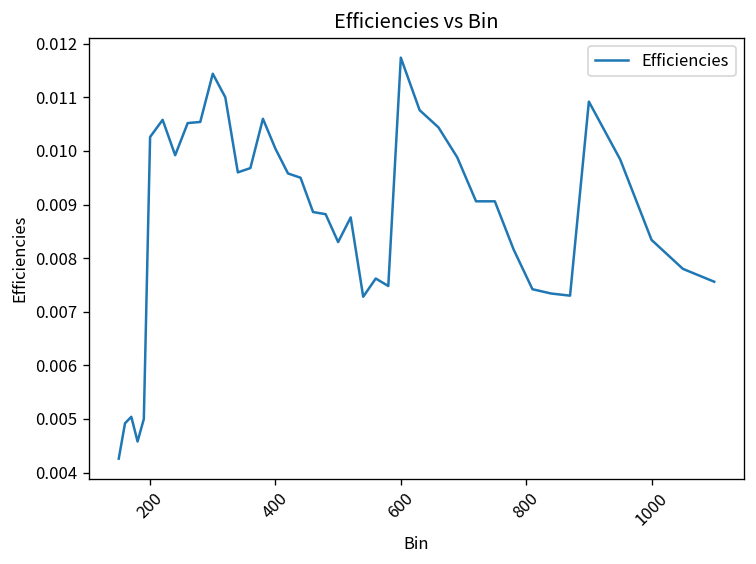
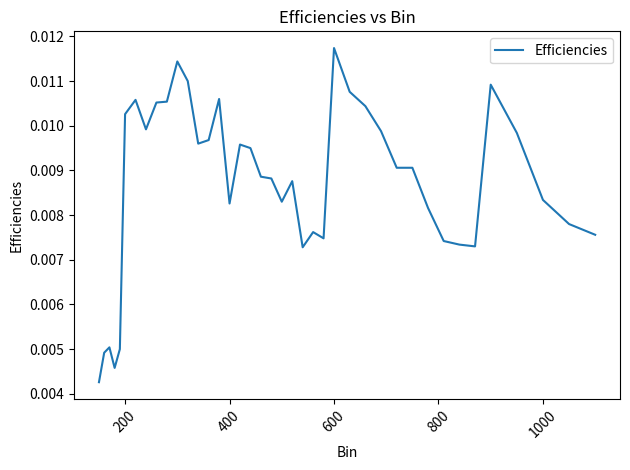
400: 0.0100 -> 0.0083
